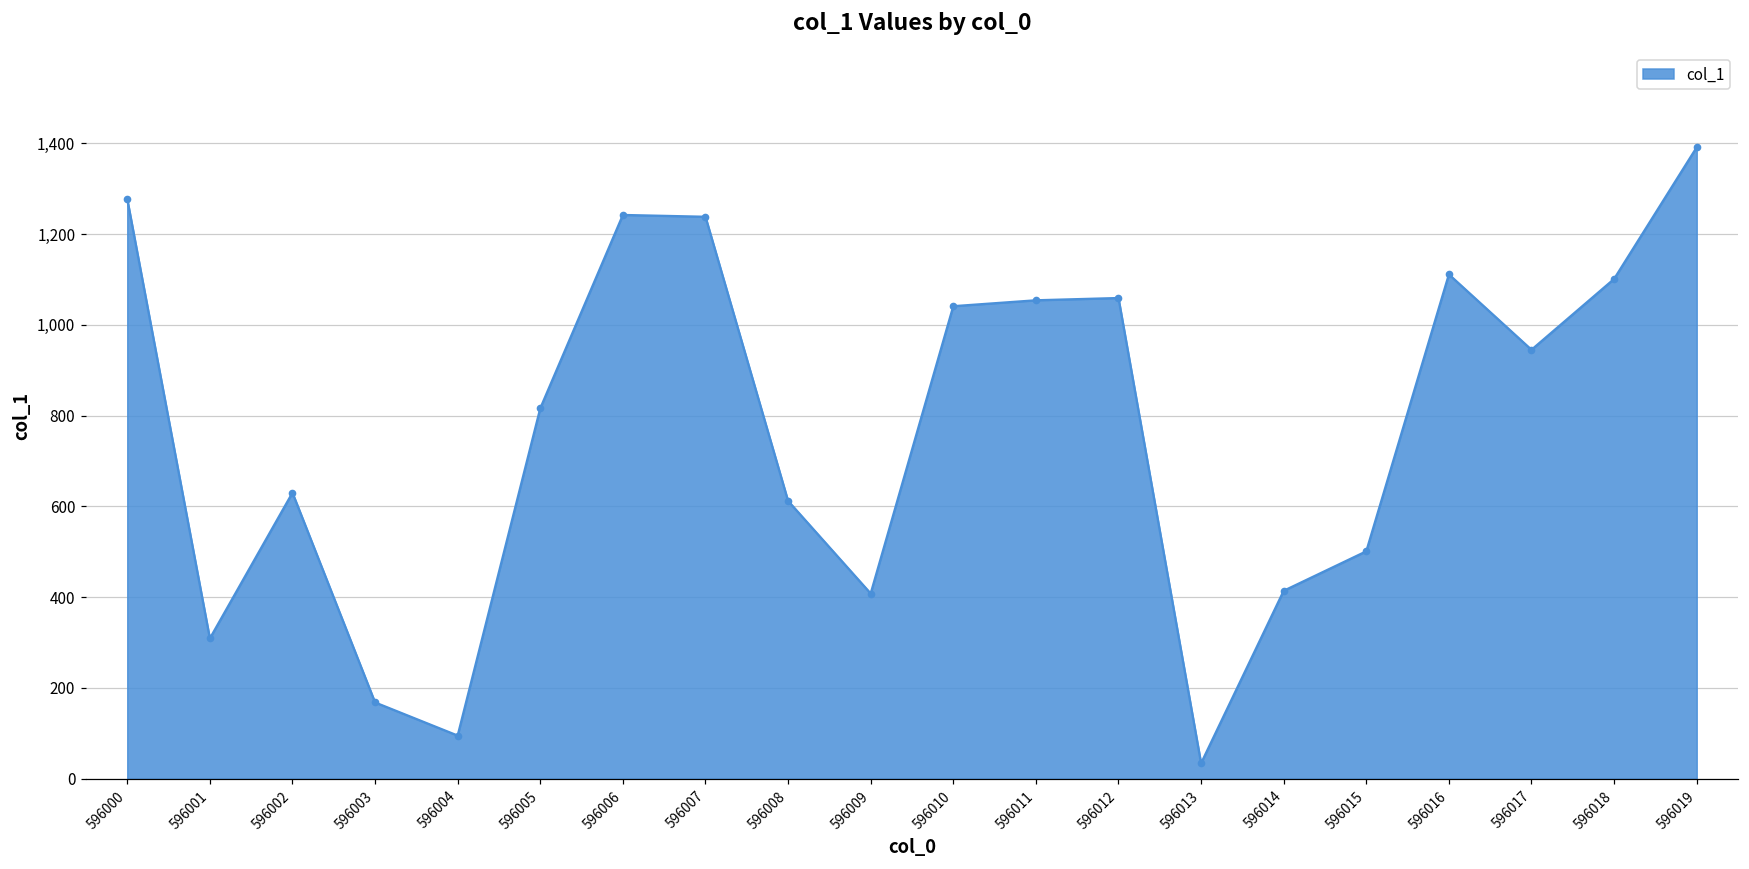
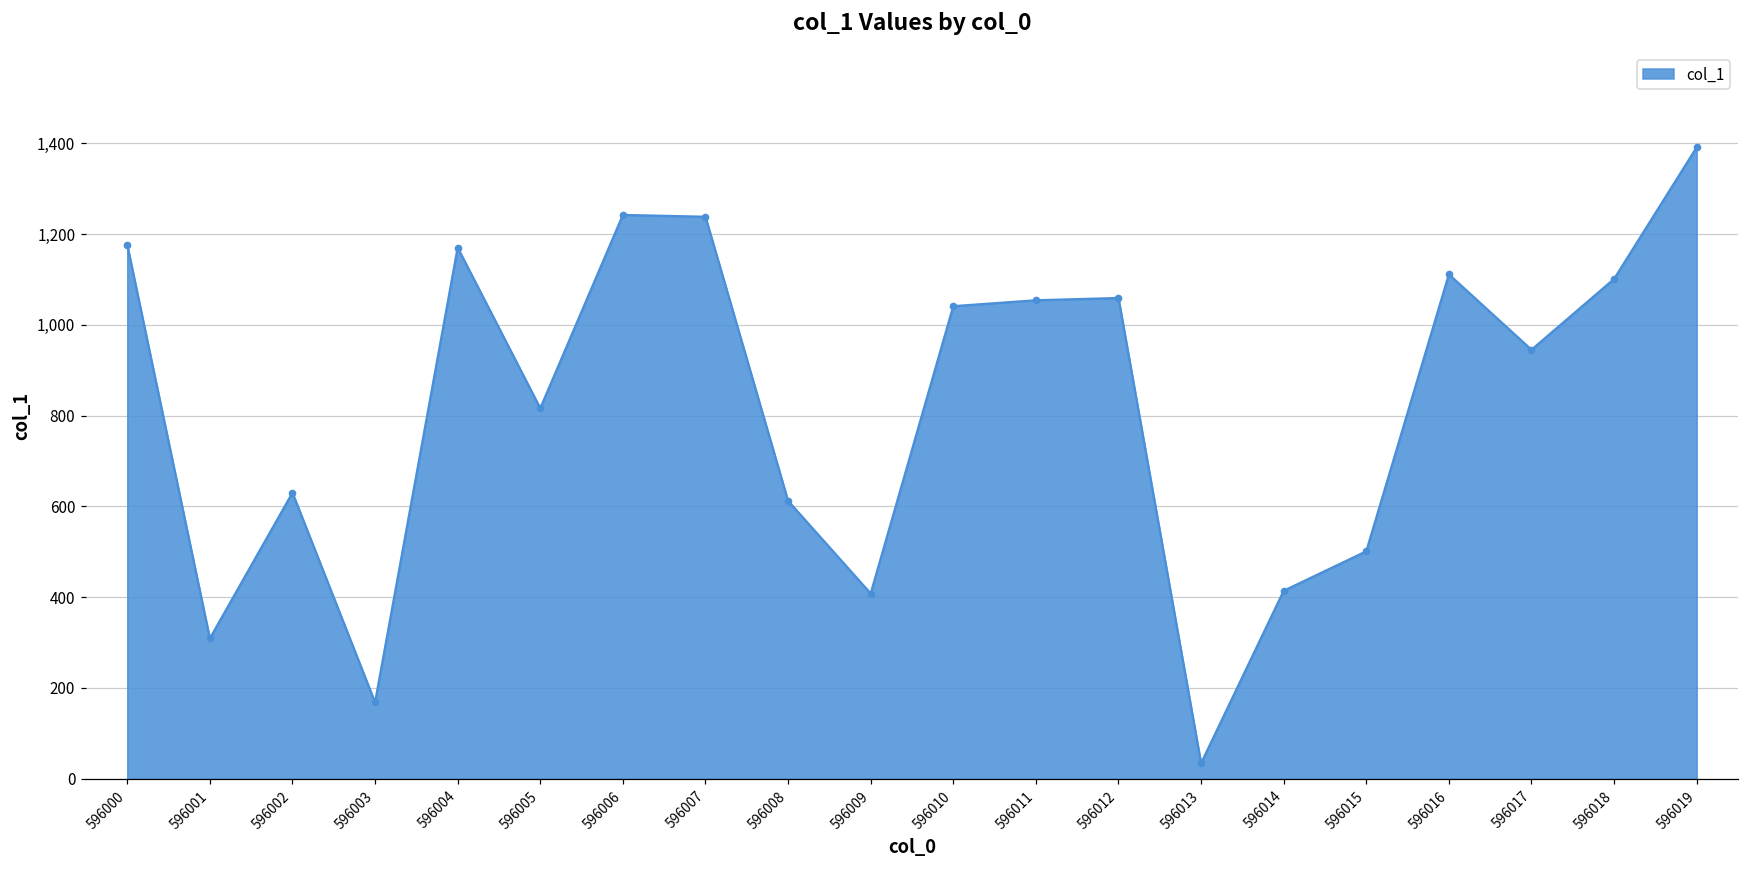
596000: 1,280 -> 1,180
596004: 100 -> 1,170
